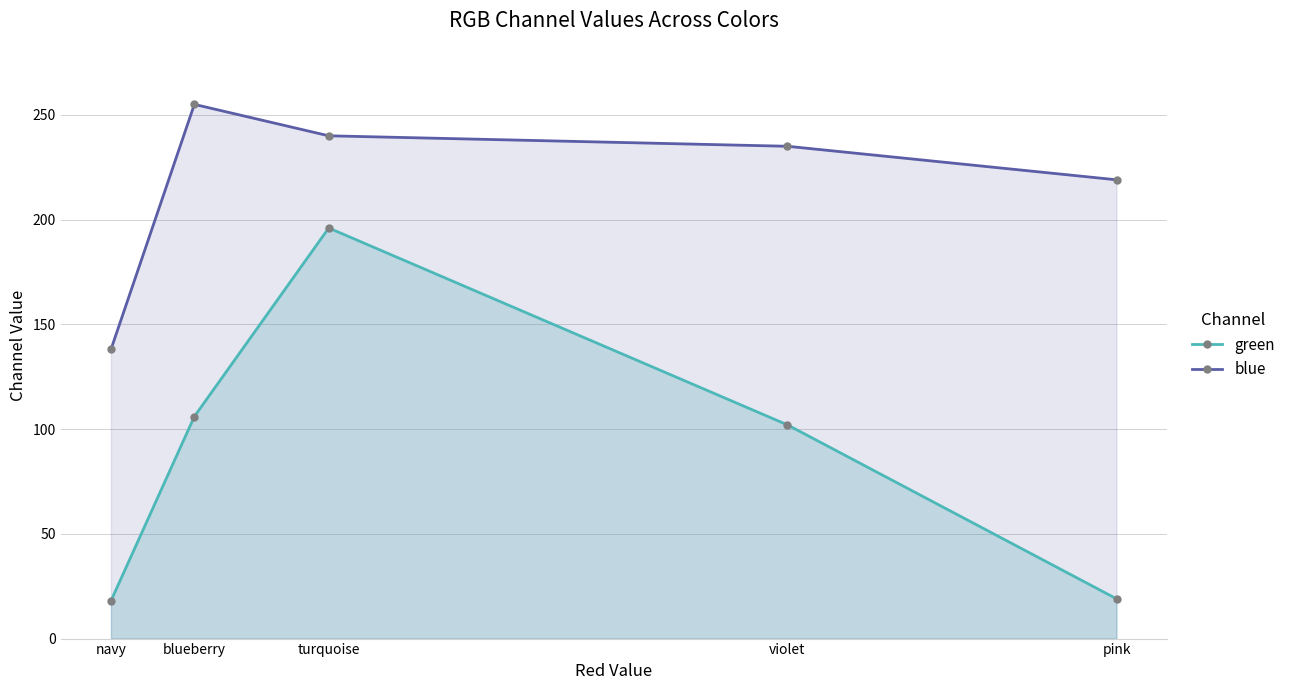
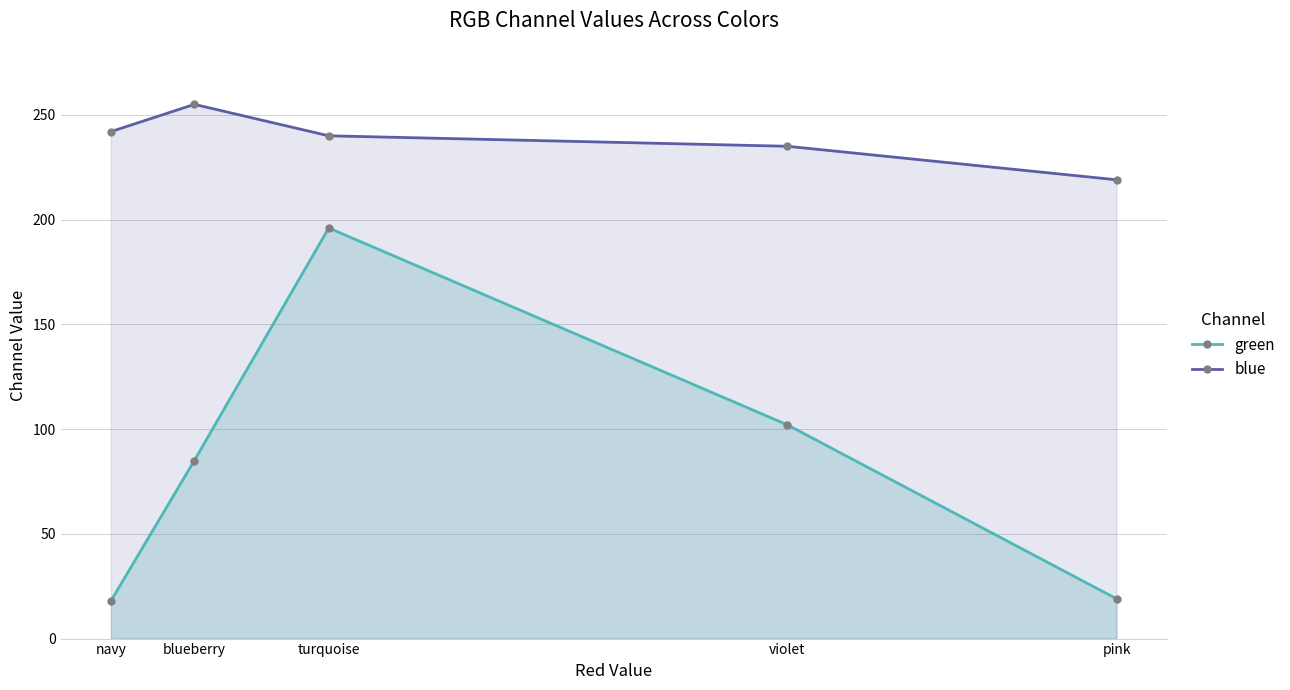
blue, navy: 138 -> 242
green, blueberry: 106 -> 85
